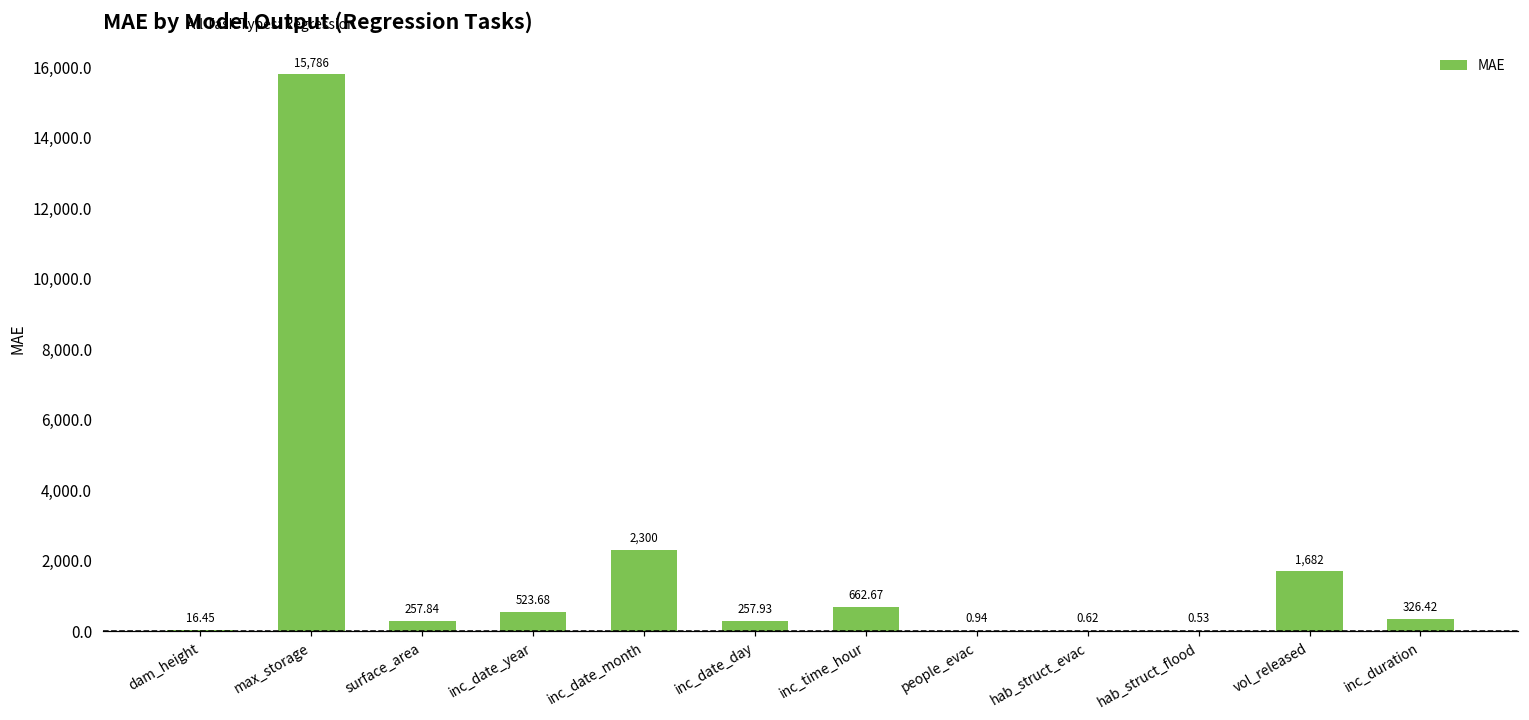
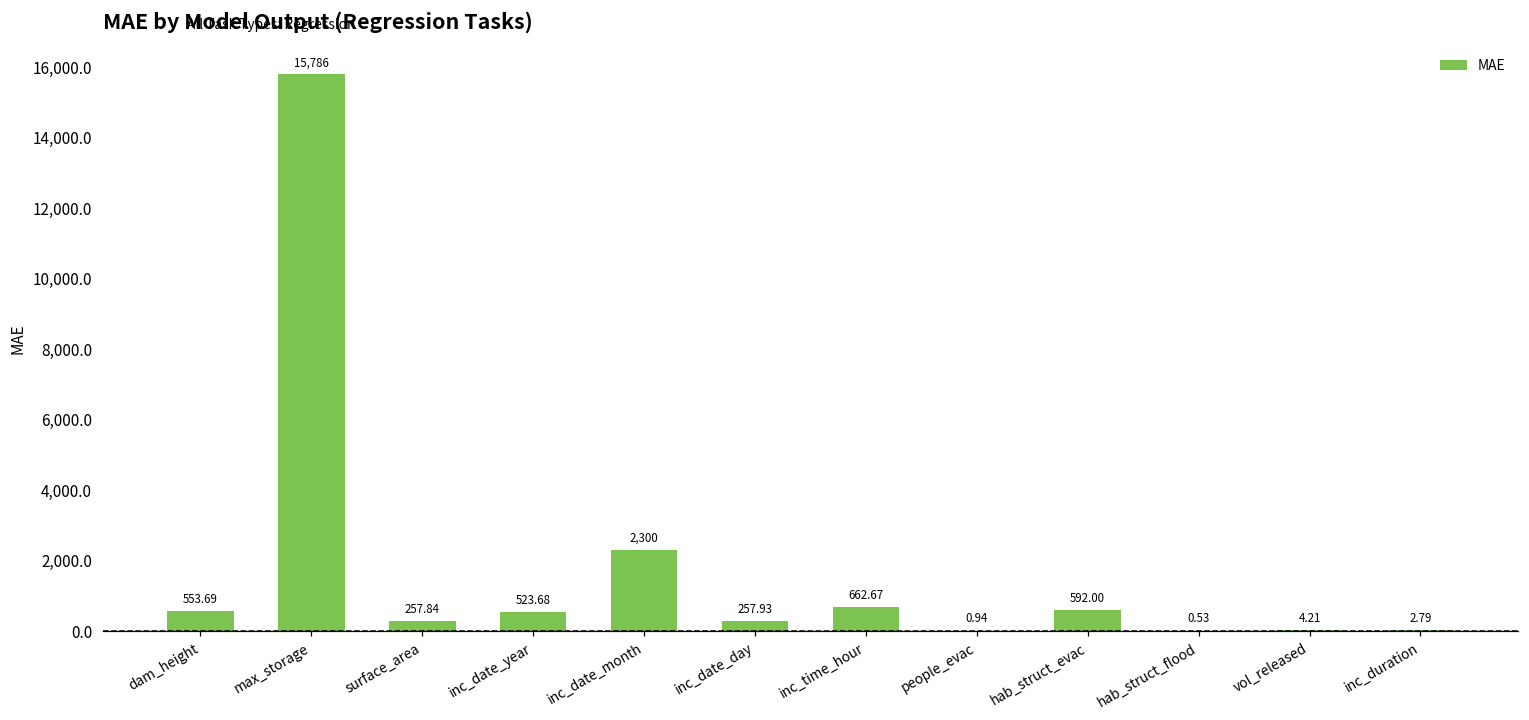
dam_height: 16.45 -> 553.69
hab_struct_evac: 0.62 -> 592.00
vol_released: 1,682 -> 4.21
inc_duration: 326.42 -> 2.79
